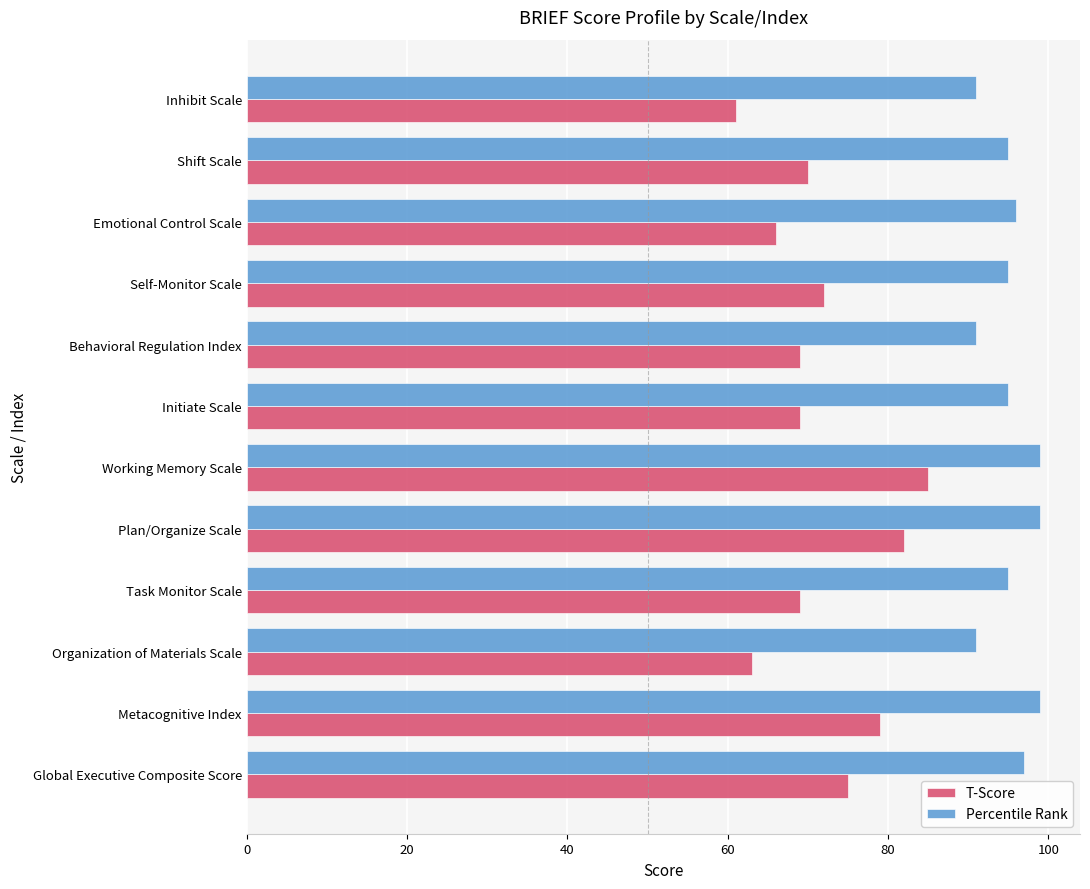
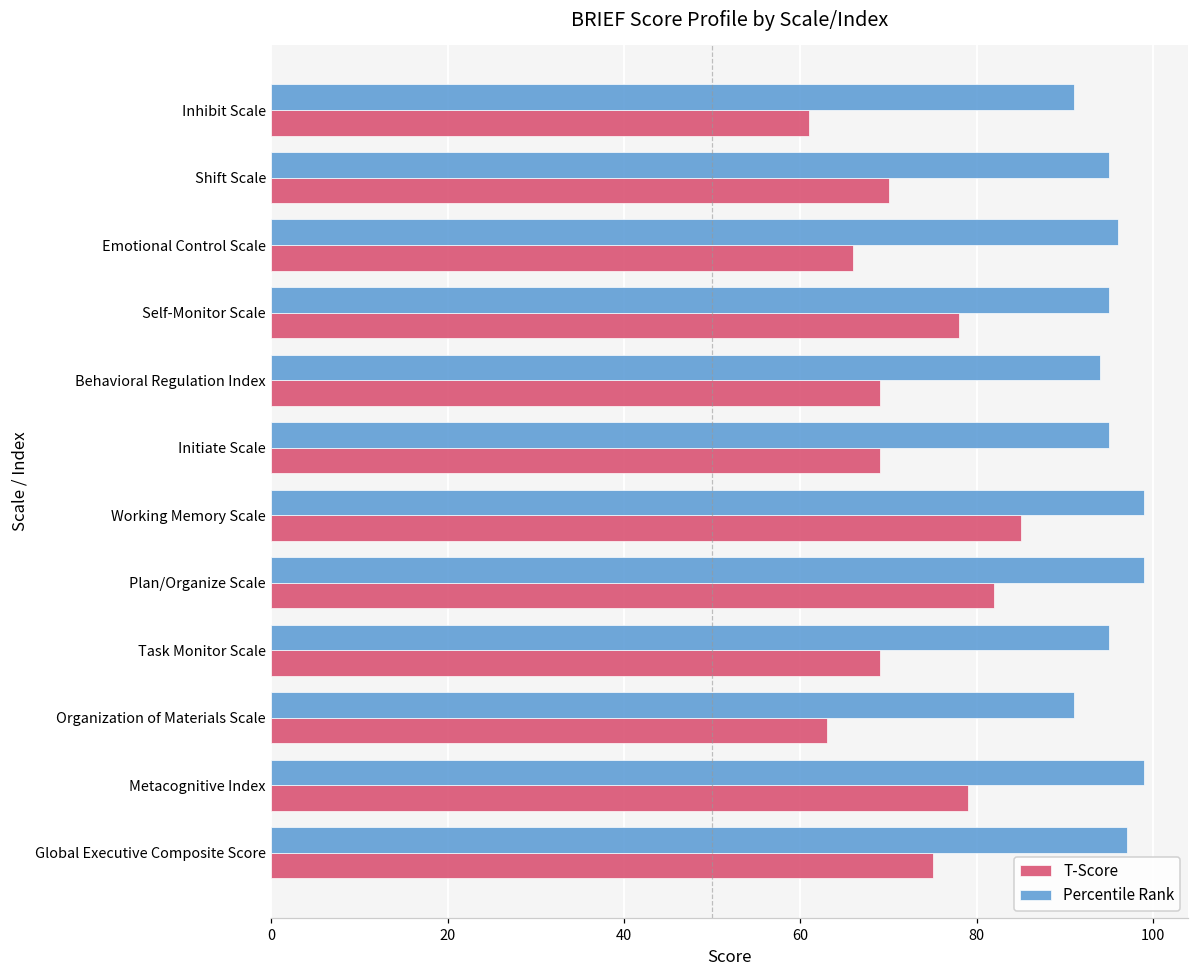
T-Score, Self-Monitor Scale: 72 -> 78
Percentile Rank, Behavioral Regulation Index: 91 -> 94
